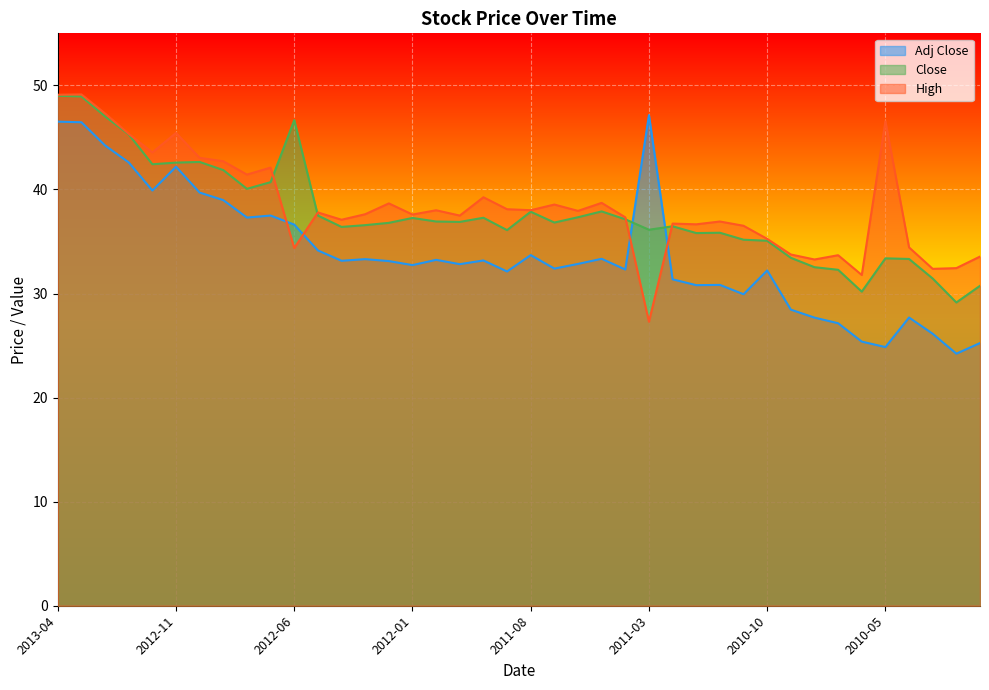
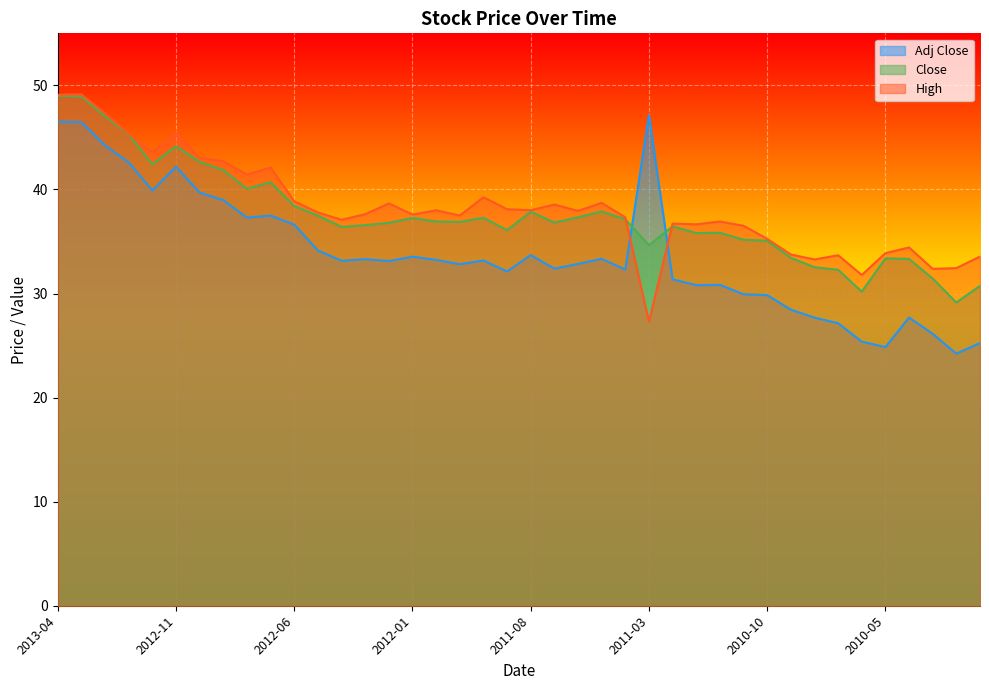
Close, 2012-11: 42.6 -> 44.2
Close, 2012-06: 46.7 -> 38.4
High, 2012-06: 34.4 -> 38.9
Adj Close, 2012-01: 32.7 -> 33.5
Close, 2011-03: 36.1 -> 34.6
Adj Close, 2010-10: 32.2 -> 29.8
High, 2010-05: 46.6 -> 33.9
